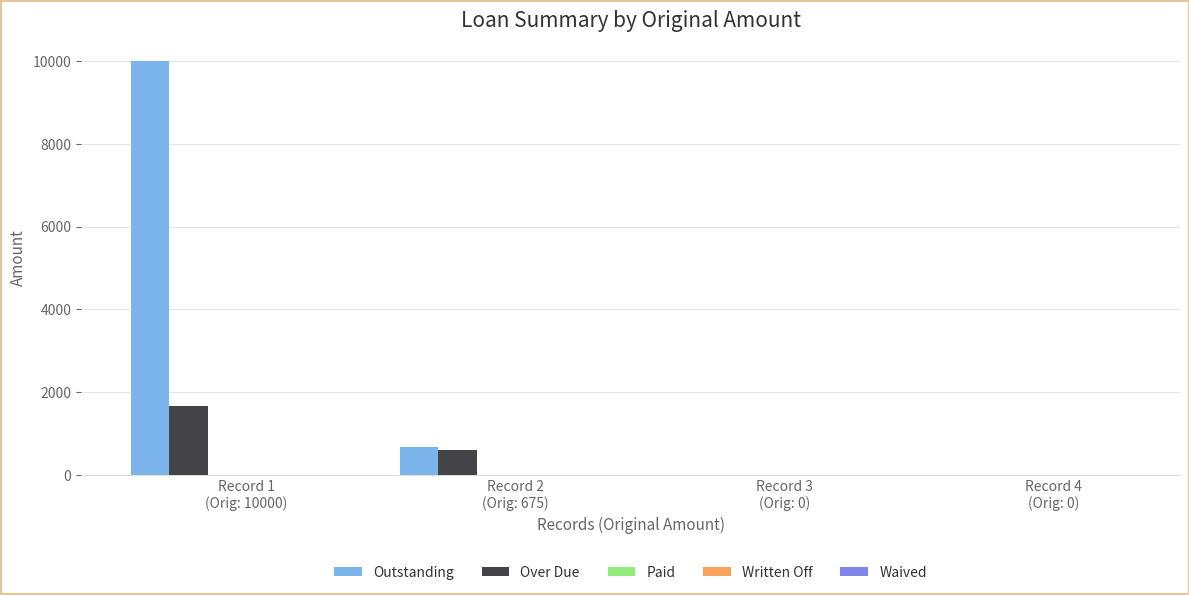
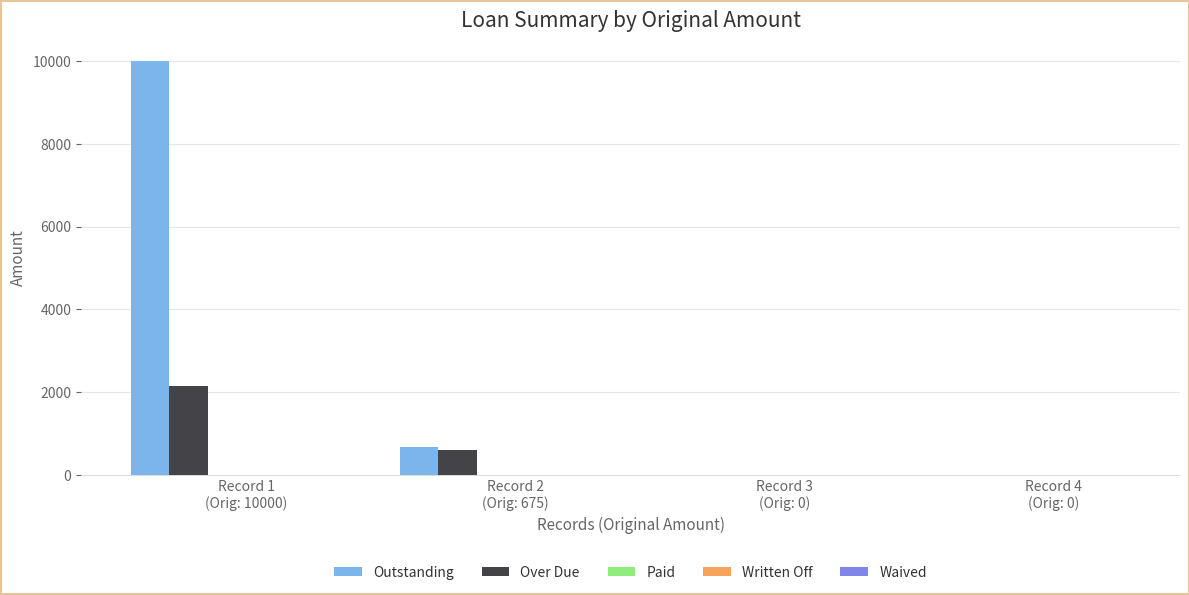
Over Due, Record 1 (Orig: 10000): 1700 -> 2100
